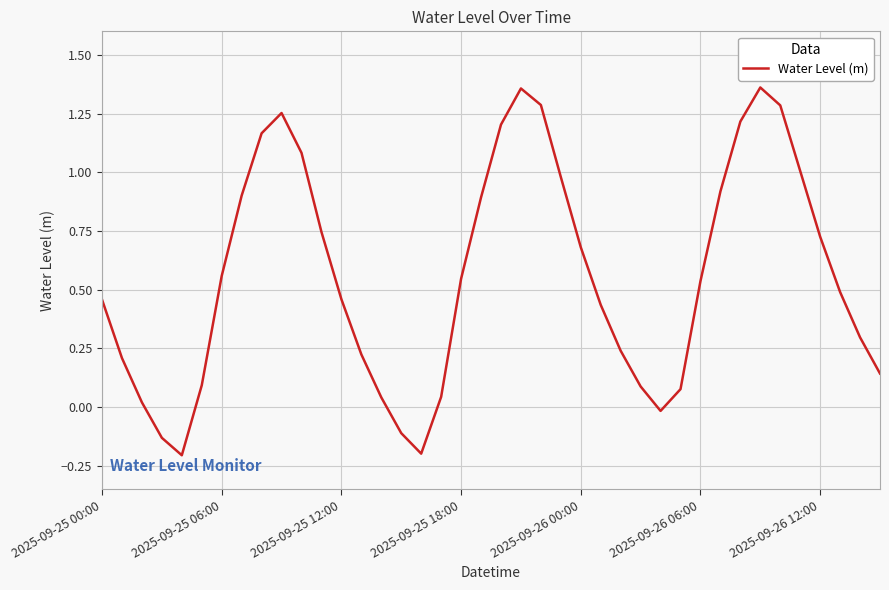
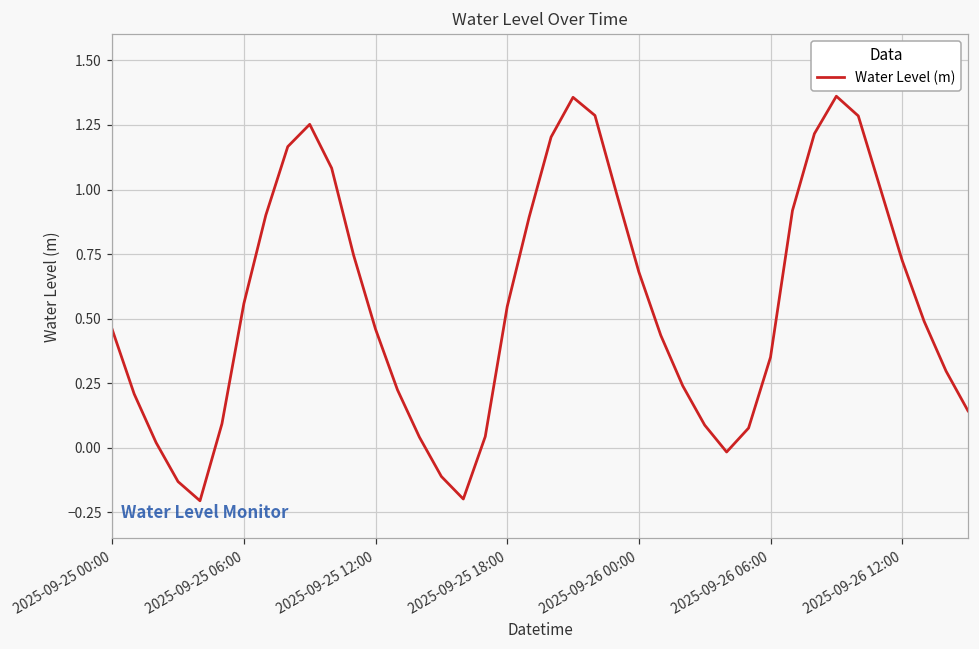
2025-09-26 06:00: 0.54 -> 0.35
